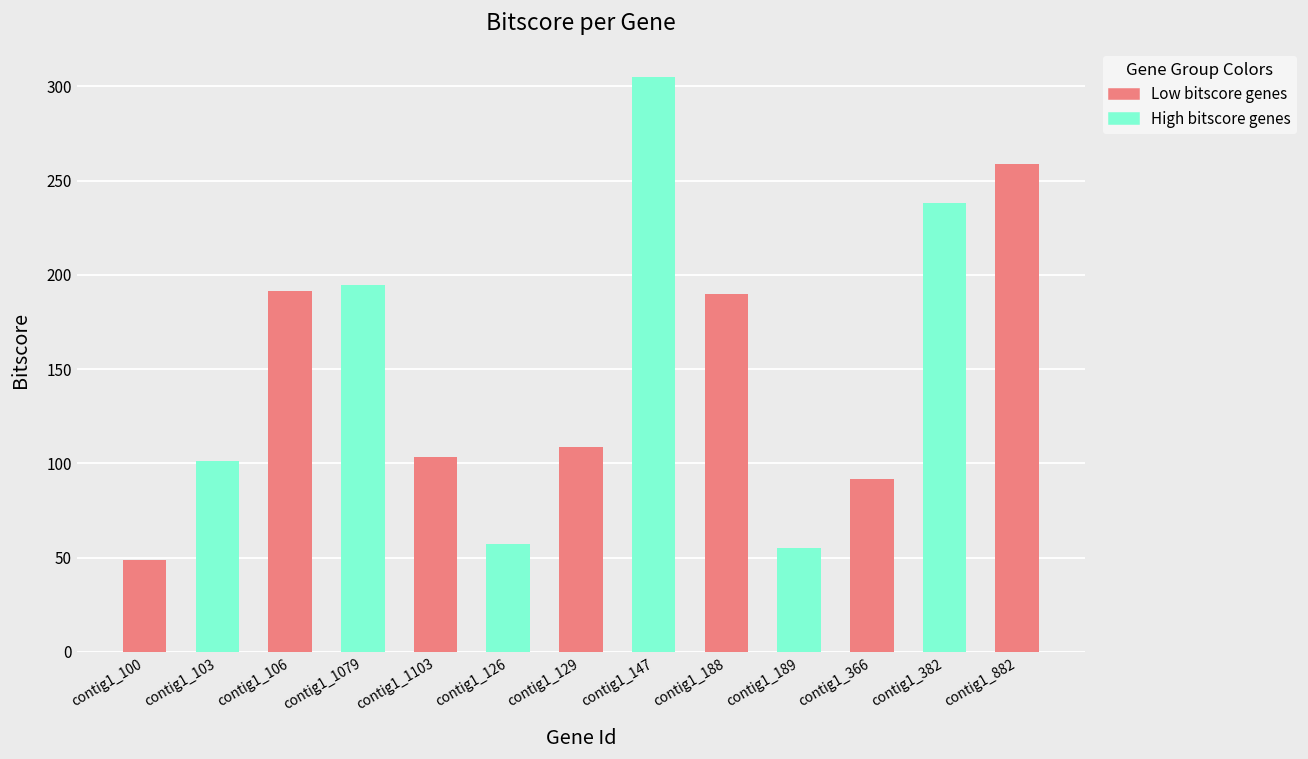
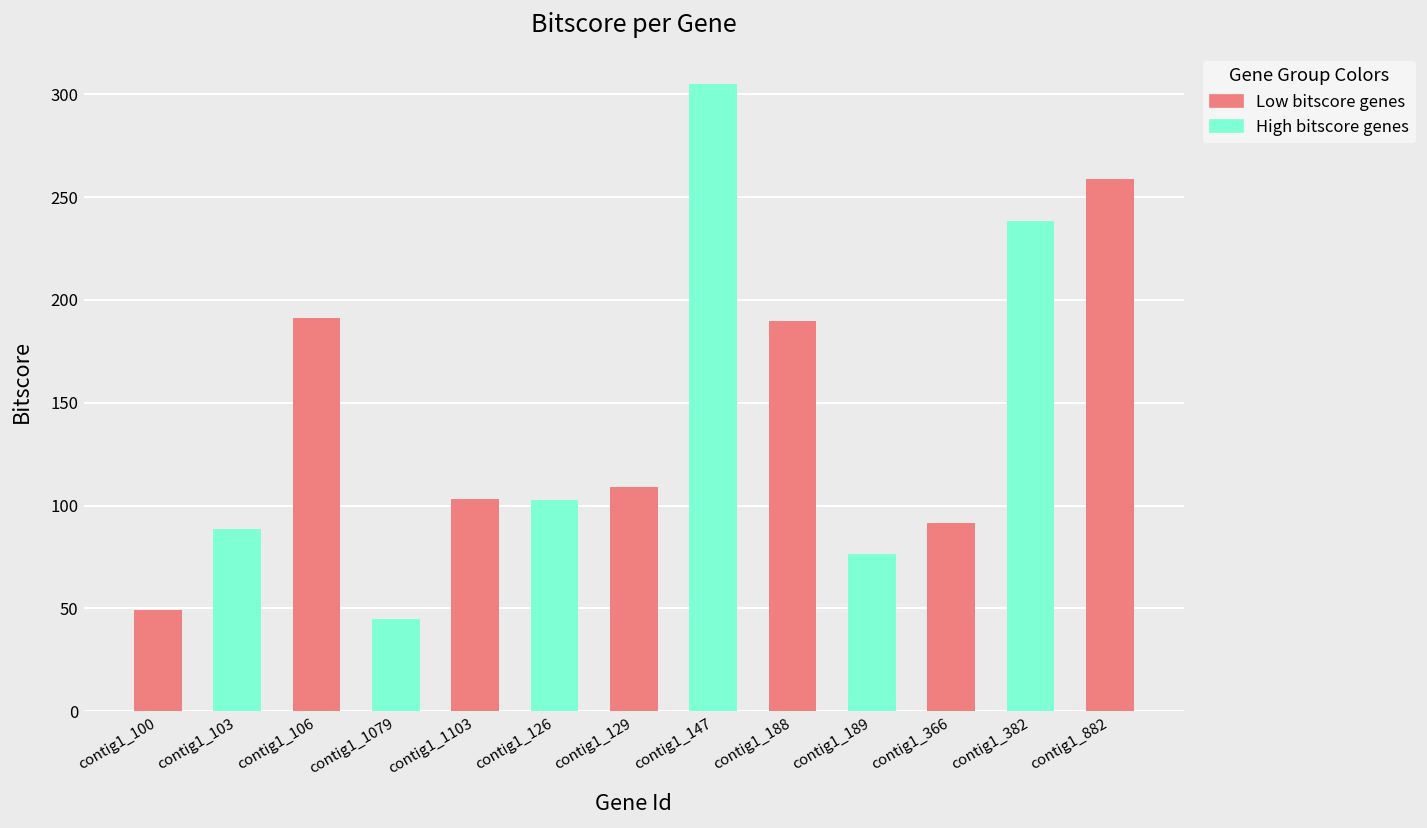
High bitscore genes, contig1_103: 101 -> 89
High bitscore genes, contig1_1079: 195 -> 45
High bitscore genes, contig1_126: 57 -> 103
High bitscore genes, contig1_189: 55 -> 76
